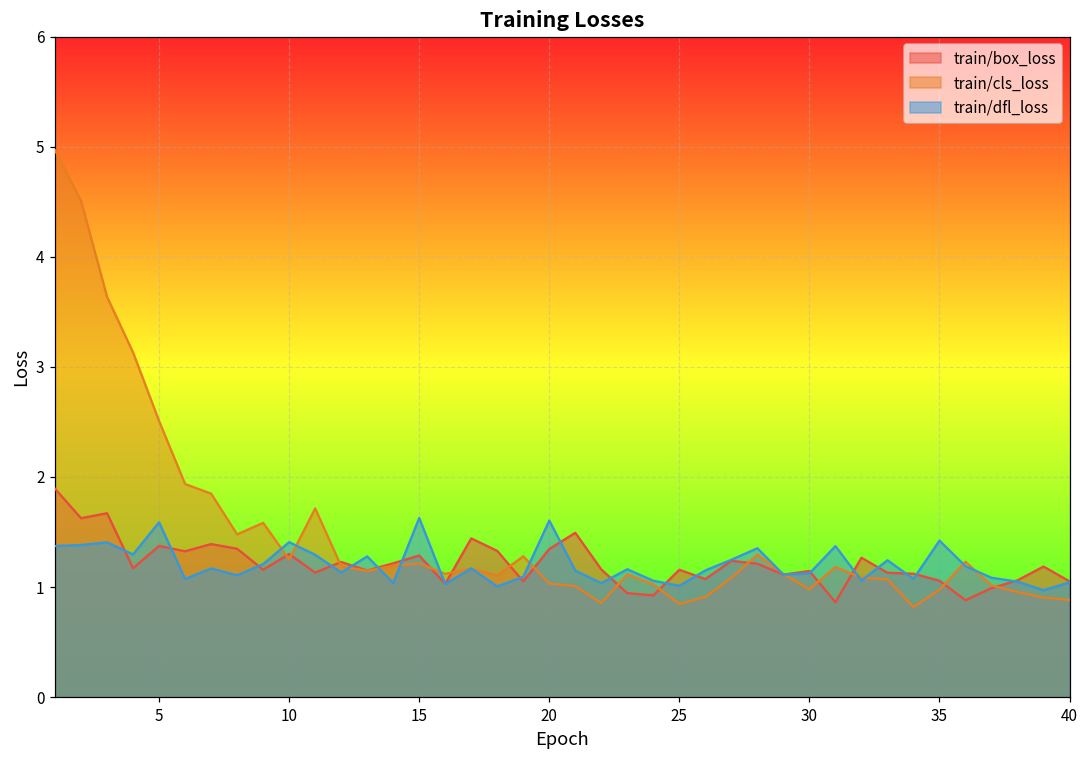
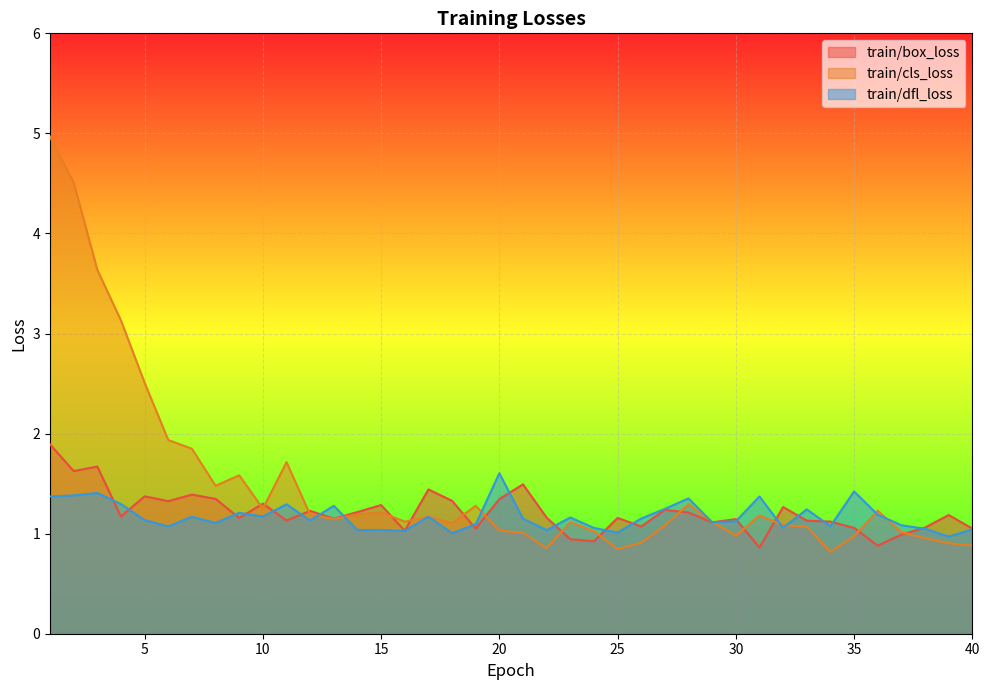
train/dfl_loss, 5: 1.59 -> 1.14
train/dfl_loss, 10: 1.41 -> 1.17
train/dfl_loss, 15: 1.63 -> 1.04
